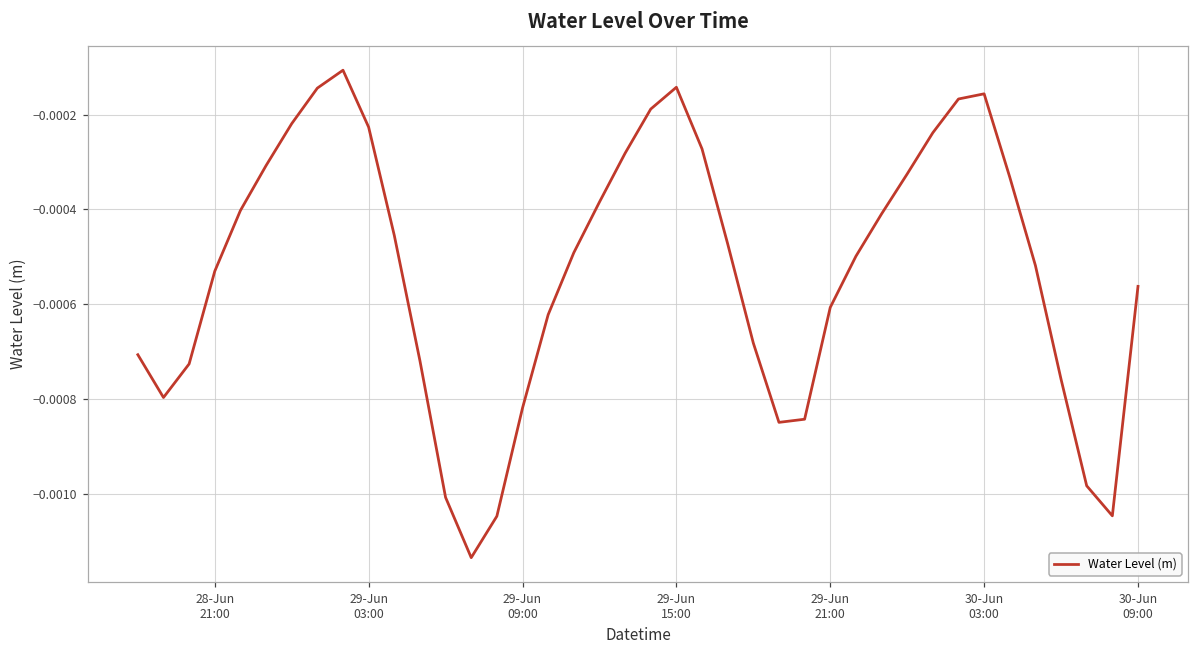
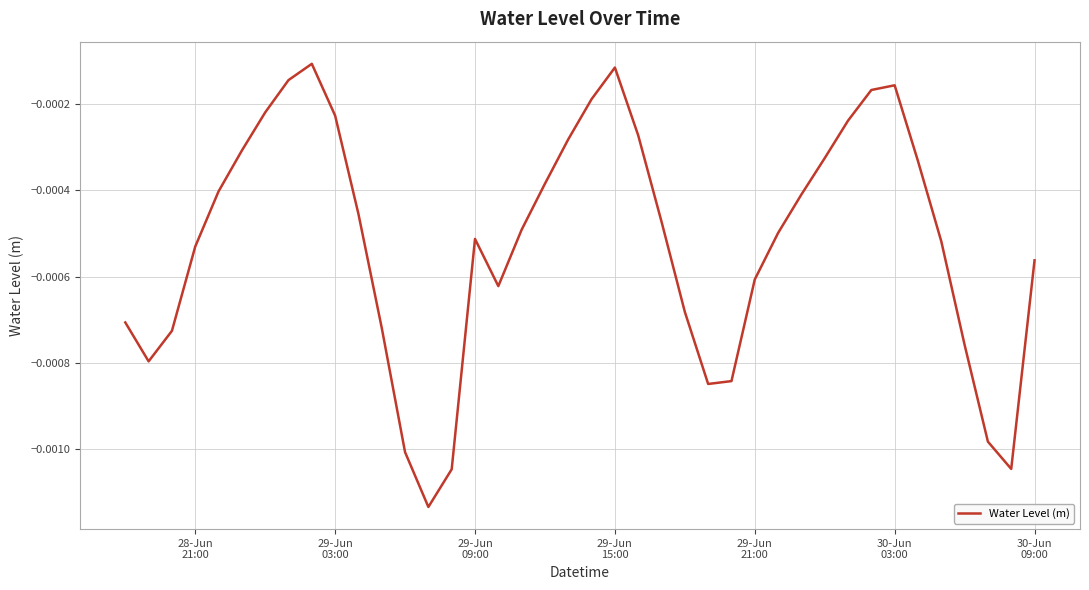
29-Jun 09:00: -0.00082 -> -0.00051
29-Jun 15:00: -0.00014 -> -0.00012
